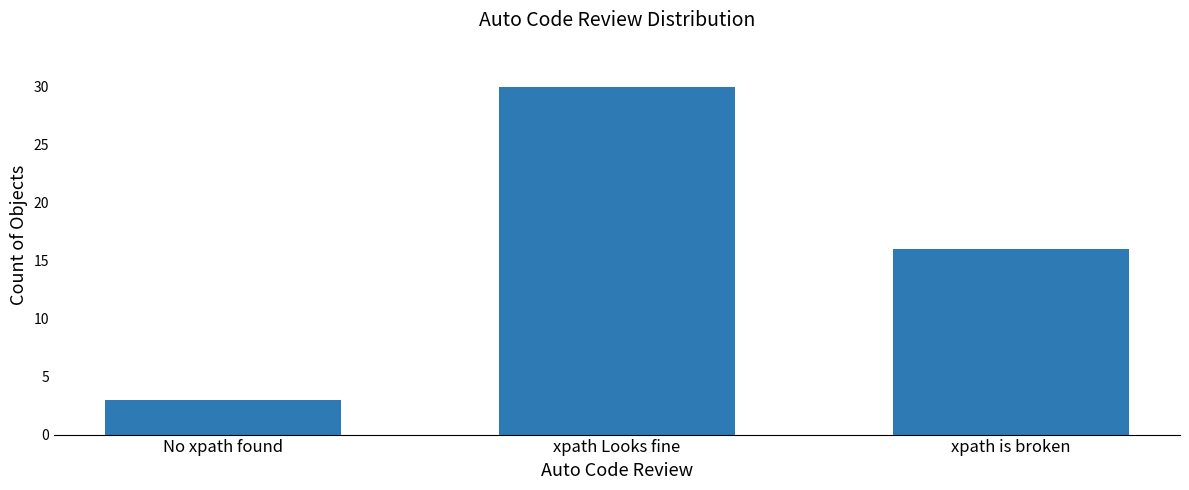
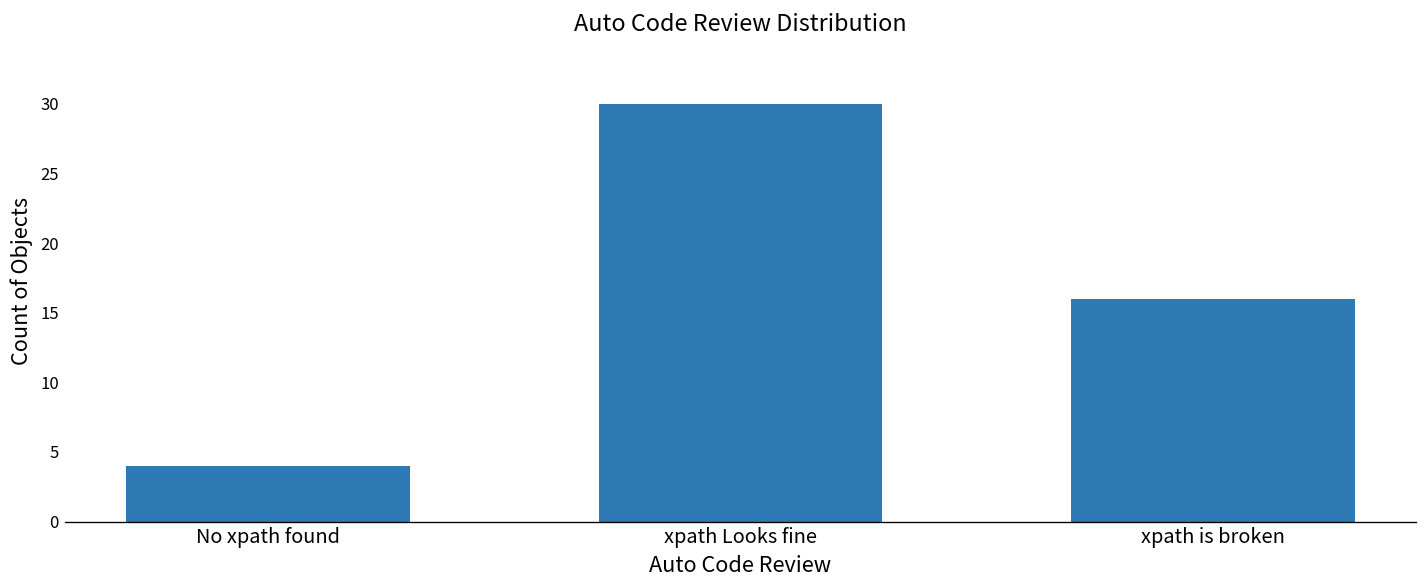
No xpath found: 3 -> 4
